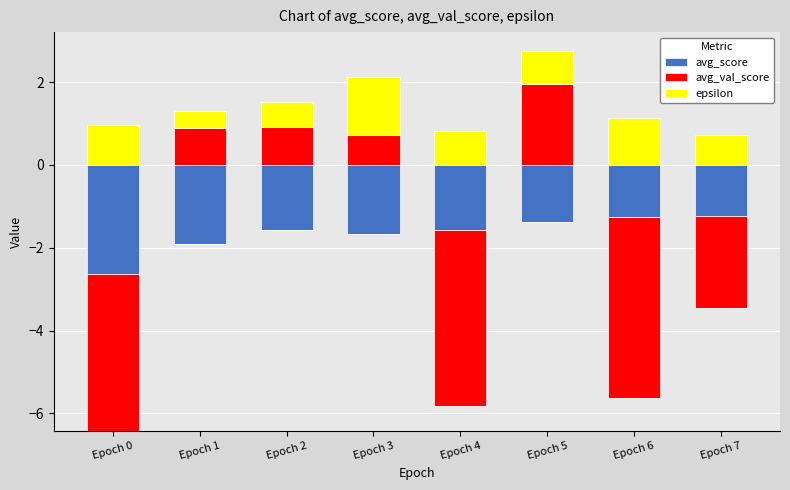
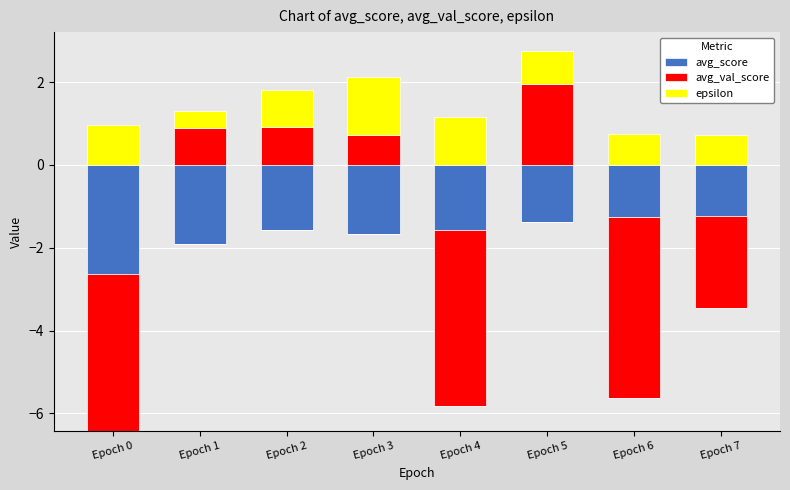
epsilon, Epoch 2: 0.6 -> 0.9
epsilon, Epoch 4: 0.8 -> 1.2
epsilon, Epoch 6: 1.1 -> 0.8
